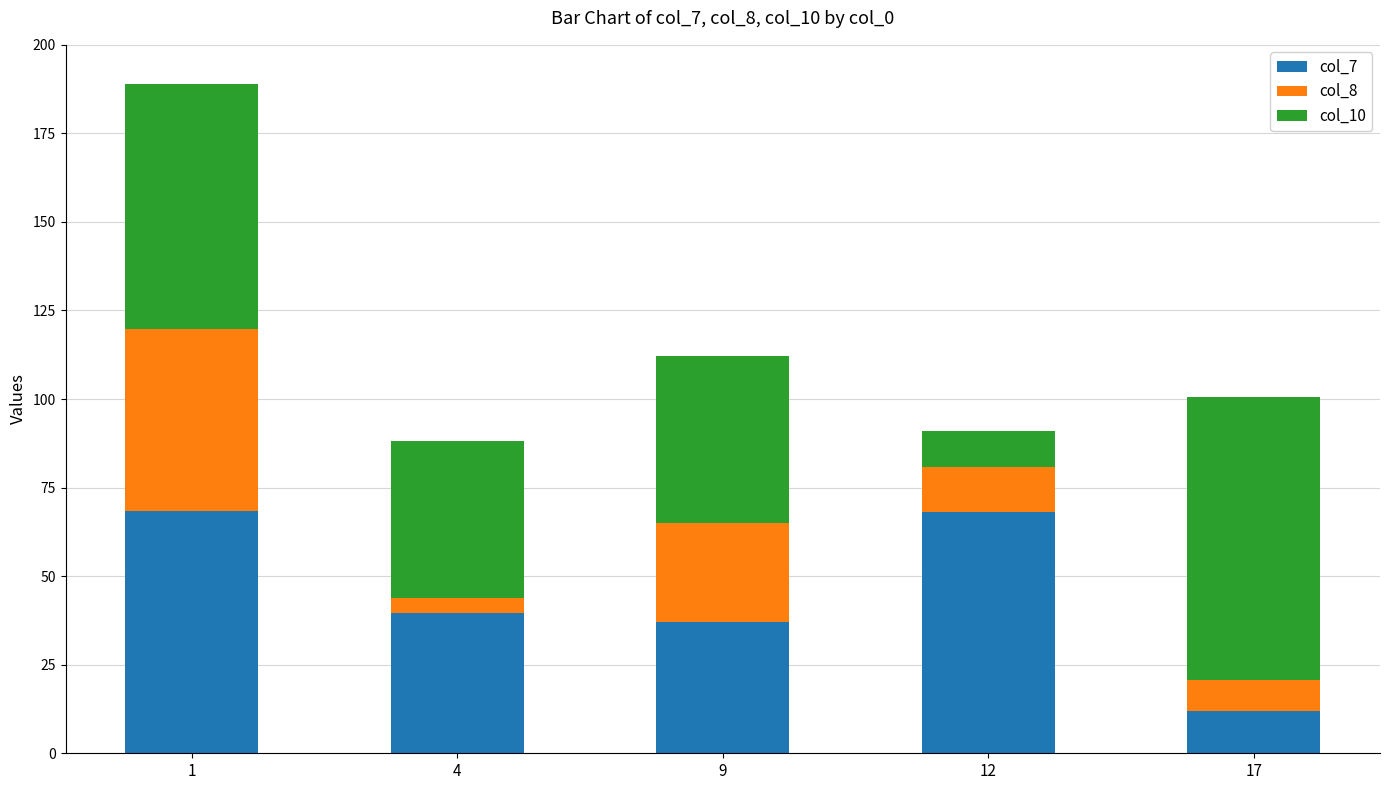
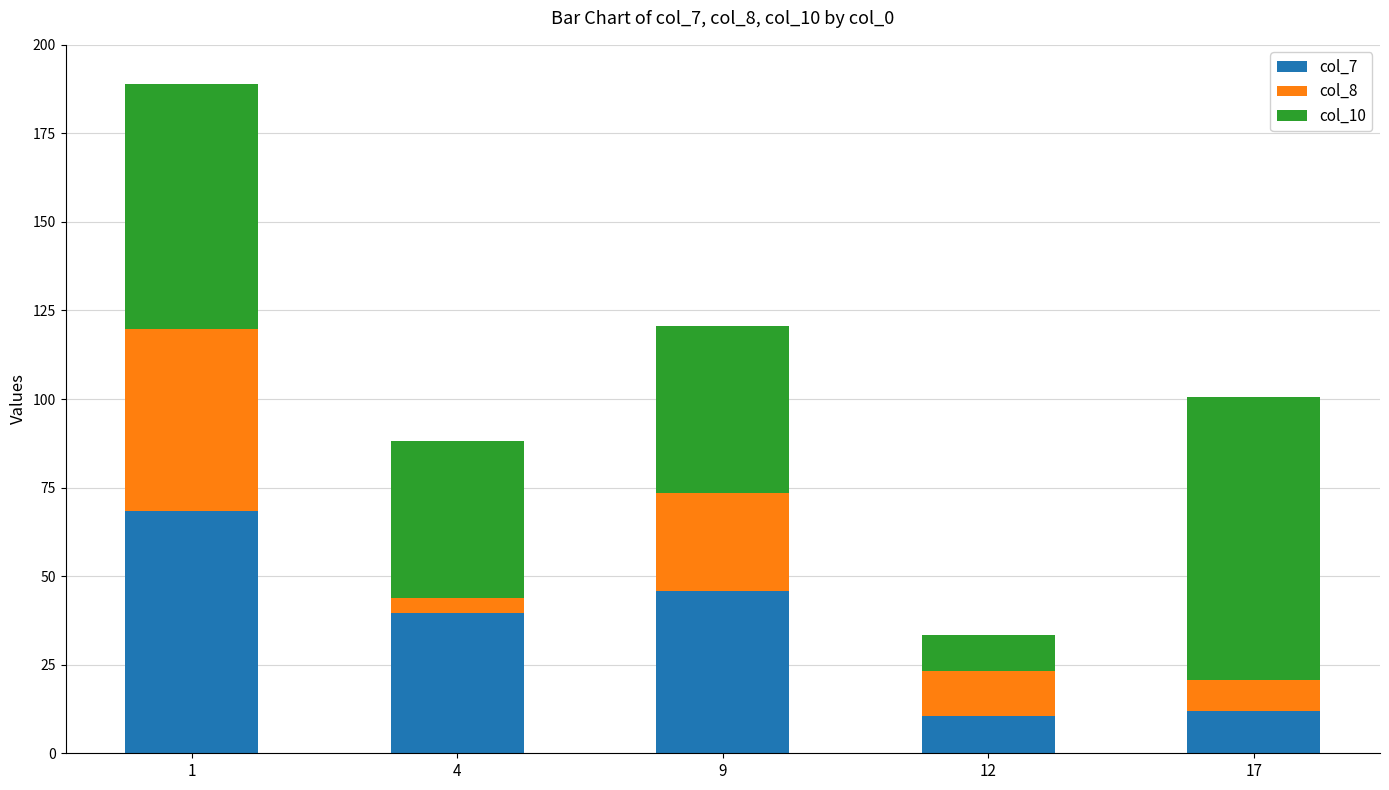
col_7, 9: 37 -> 46
col_7, 12: 68 -> 11
